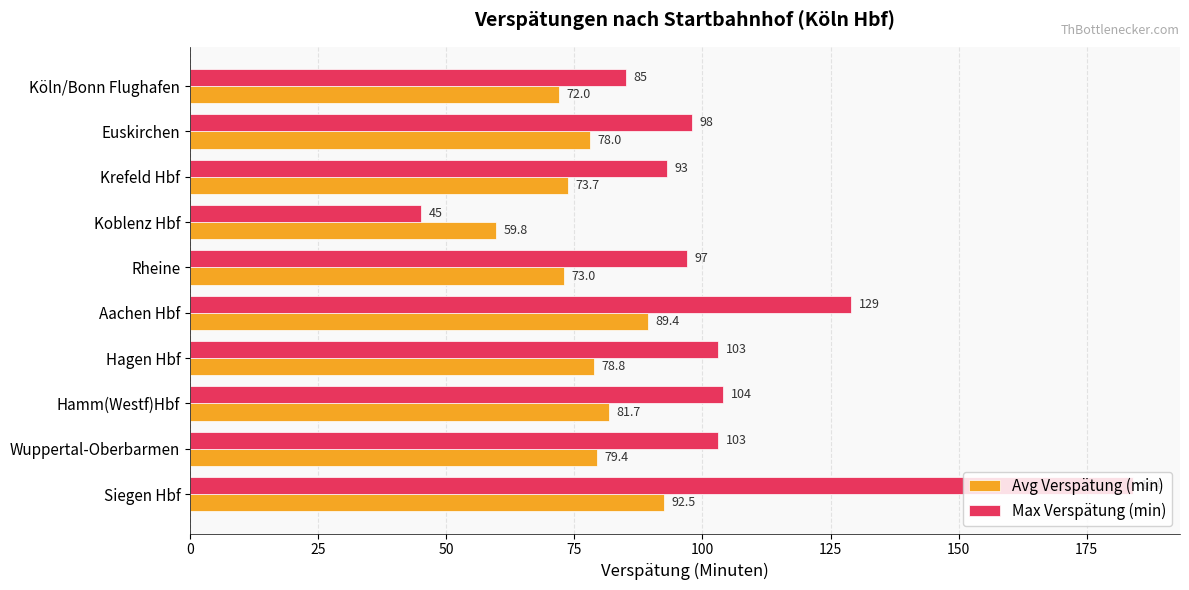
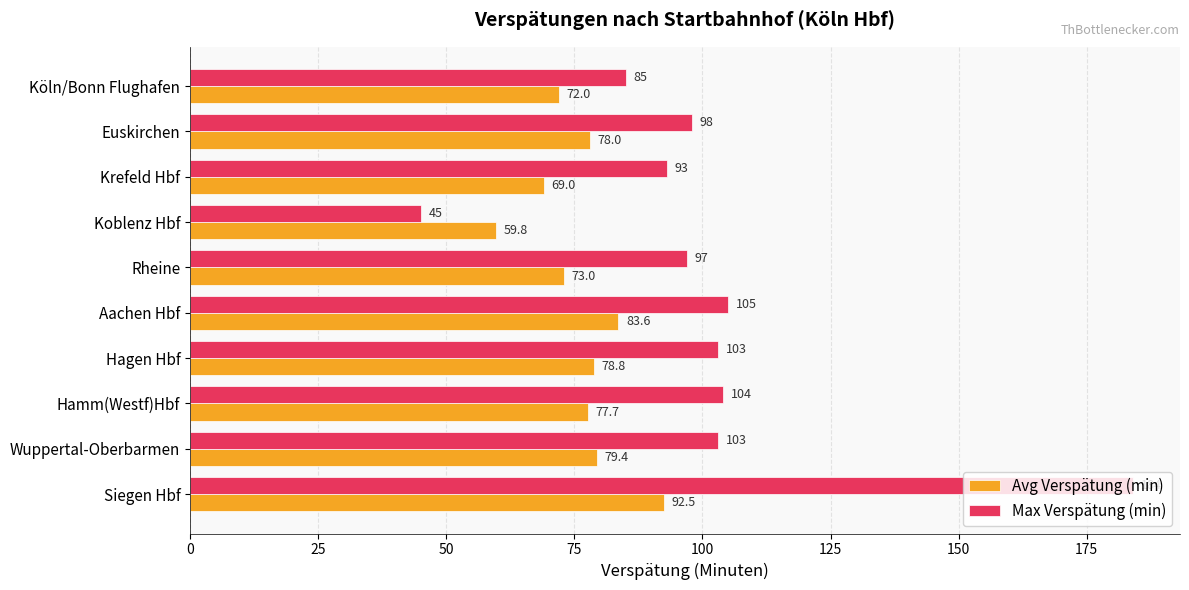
Avg Verspätung (min), Krefeld Hbf: 73.7 -> 69.0
Max Verspätung (min), Aachen Hbf: 129 -> 105
Avg Verspätung (min), Aachen Hbf: 89.4 -> 83.6
Avg Verspätung (min), Hamm(Westf)Hbf: 81.7 -> 77.7
